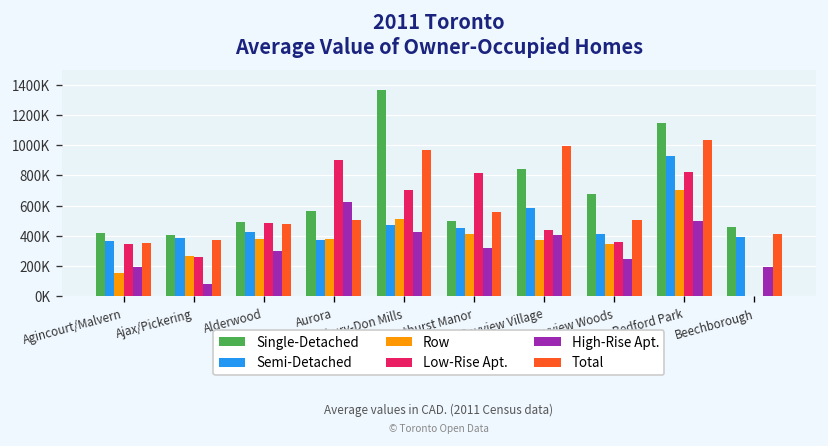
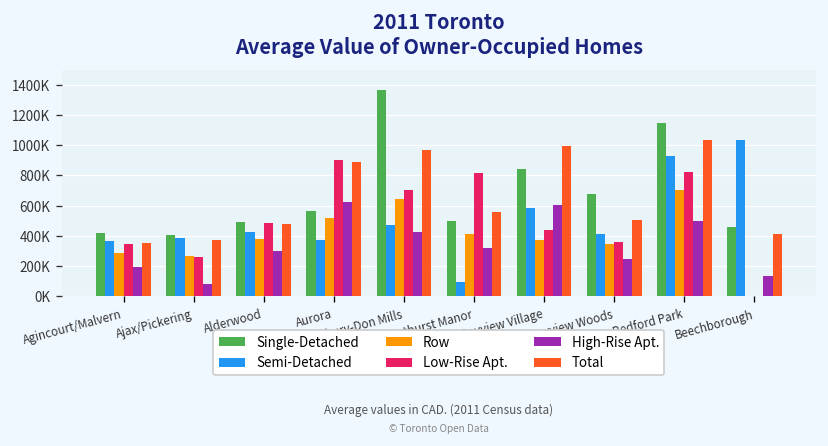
Row, Agincourt/Malvern: 150000 -> 290000
Row, Aurora: 380000 -> 520000
Total, Aurora: 510000 -> 890000
Row, Banbury-Don Mills: 510000 -> 650000
Semi-Detached, Bathurst Manor: 450000 -> 90000
High-Rise Apt., Bayview Village: 410000 -> 610000
Semi-Detached, Beechborough: 390000 -> 1030000
High-Rise Apt., Beechborough: 200000 -> 130000
